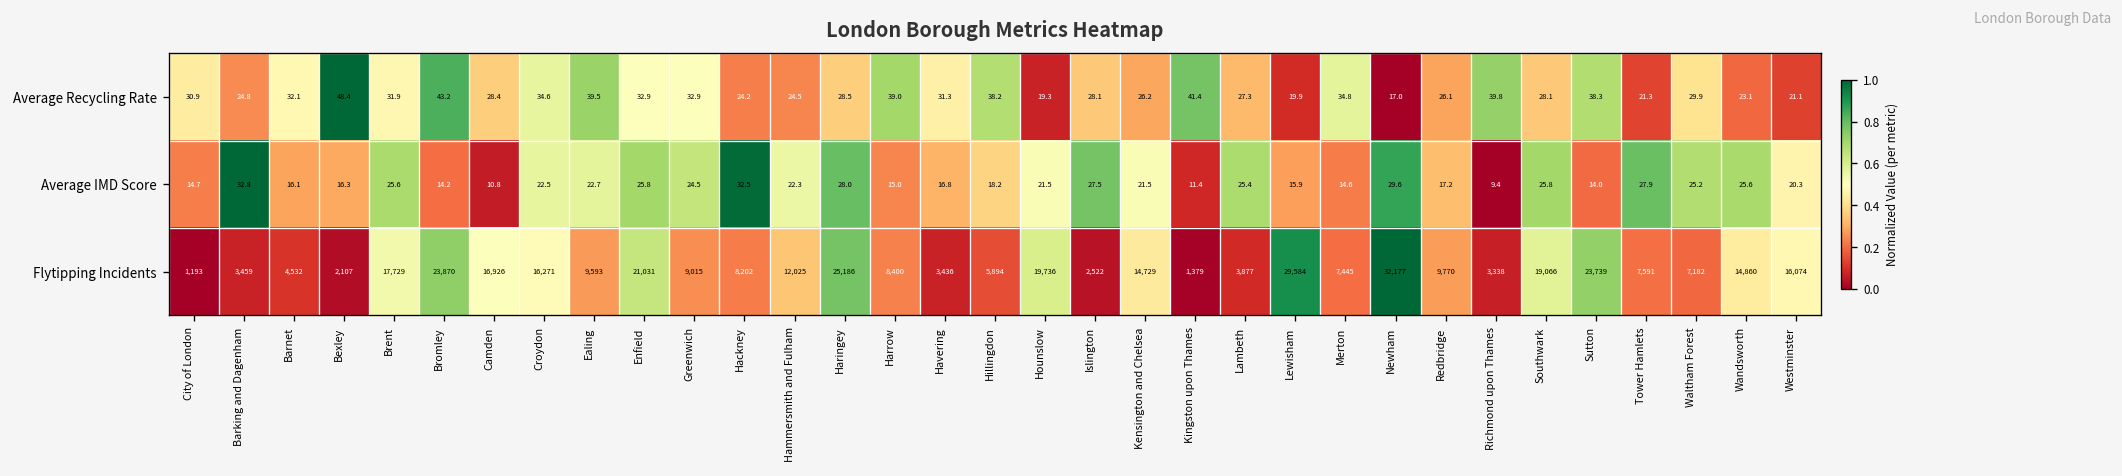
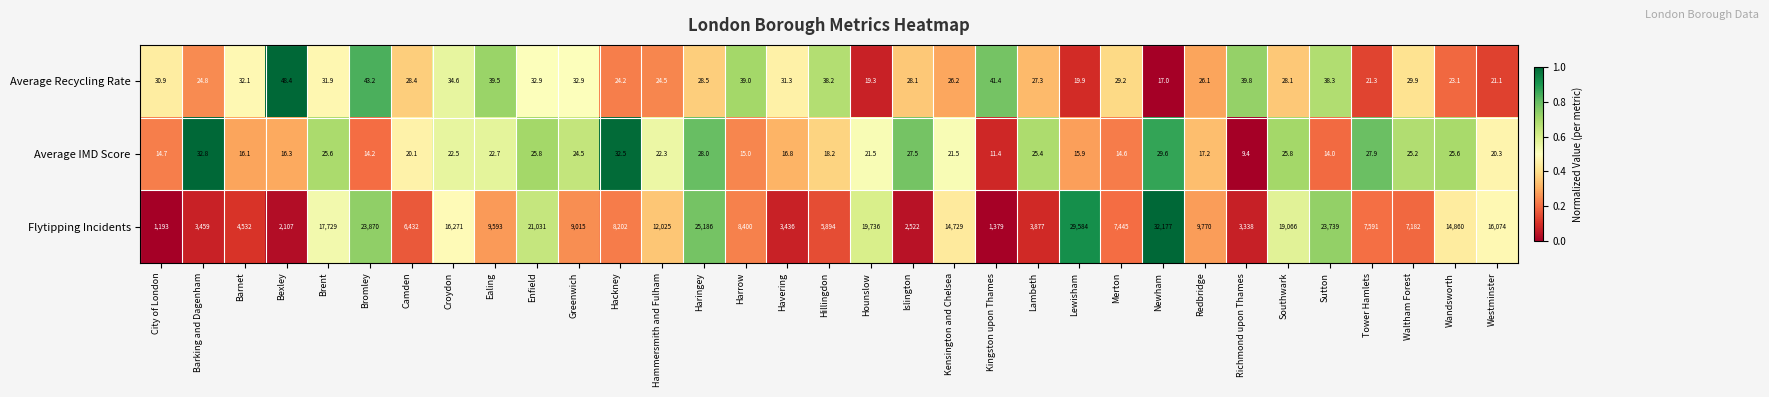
Average Recycling Rate, Merton: 34.8 -> 29.2
Average IMD Score, Camden: 10.8 -> 20.1
Flytipping Incidents, Camden: 16,926 -> 6,432
